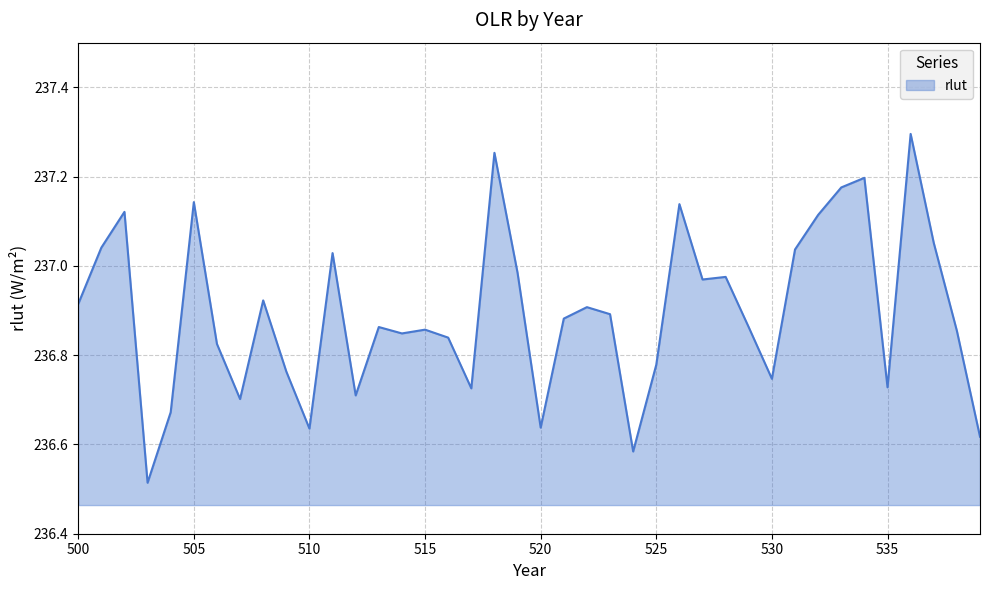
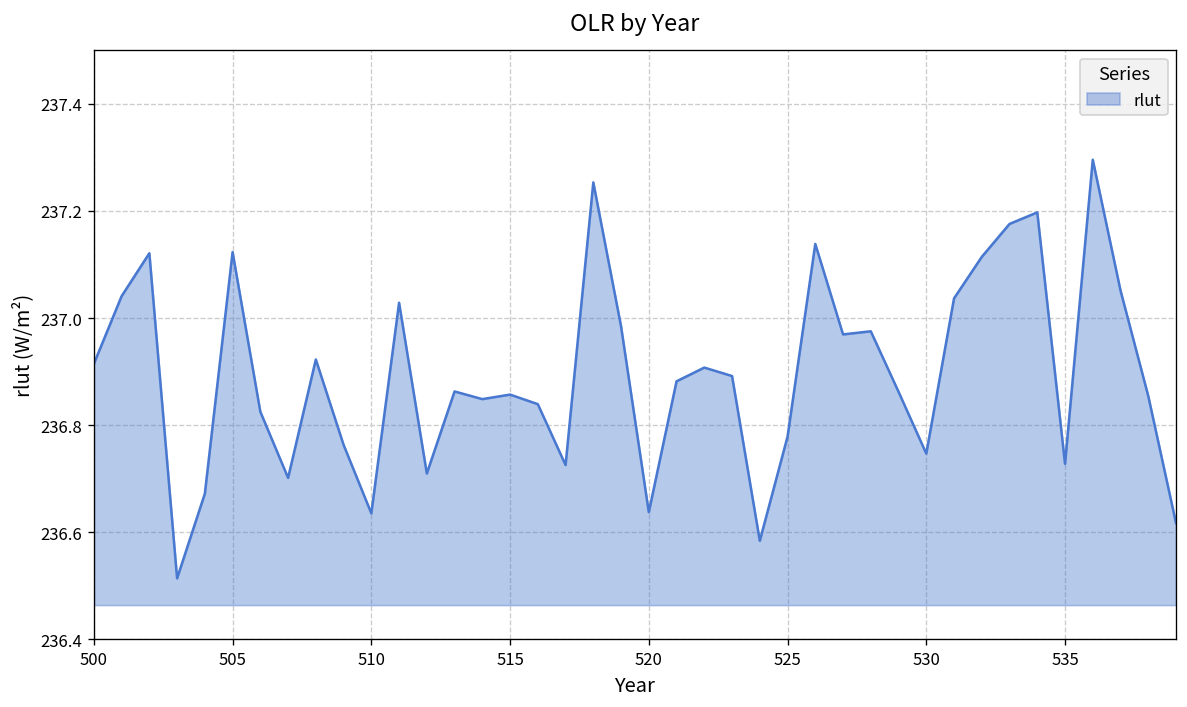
505: 237.14 -> 237.12
